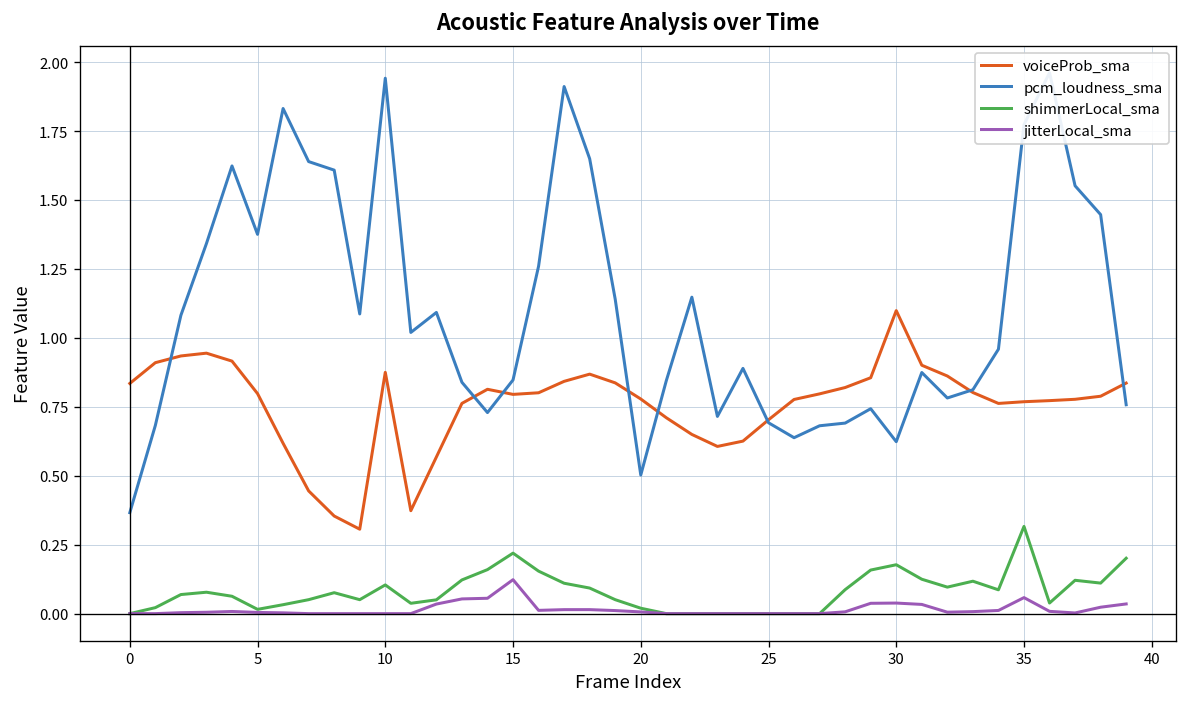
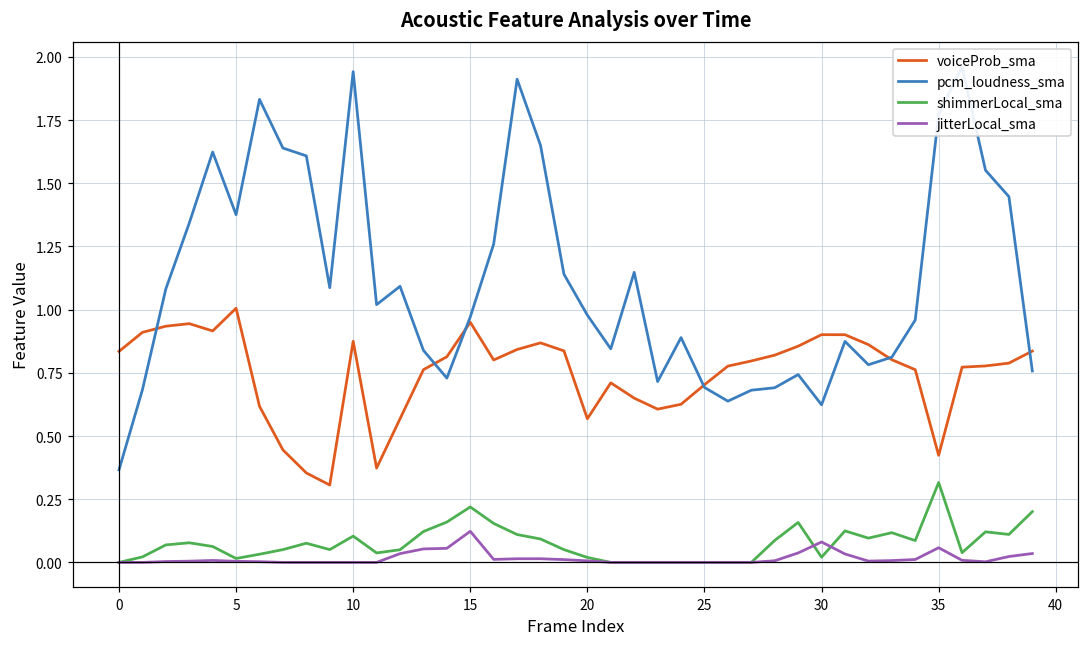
voiceProb_sma, 5: 0.80 -> 1.01
voiceProb_sma, 15: 0.79 -> 0.95
pcm_loudness_sma, 15: 0.85 -> 0.97
voiceProb_sma, 20: 0.78 -> 0.57
pcm_loudness_sma, 20: 0.50 -> 0.98
voiceProb_sma, 30: 1.10 -> 0.90
shimmerLocal_sma, 30: 0.18 -> 0.02
jitterLocal_sma, 30: 0.04 -> 0.08
voiceProb_sma, 35: 0.77 -> 0.42
